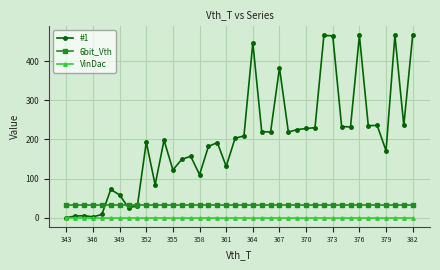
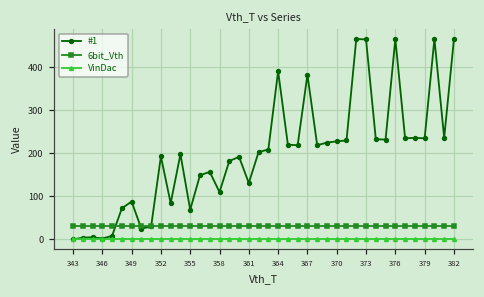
#1, 349: 60 -> 90
#1, 355: 120 -> 70
#1, 364: 450 -> 390
#1, 379: 170 -> 240
